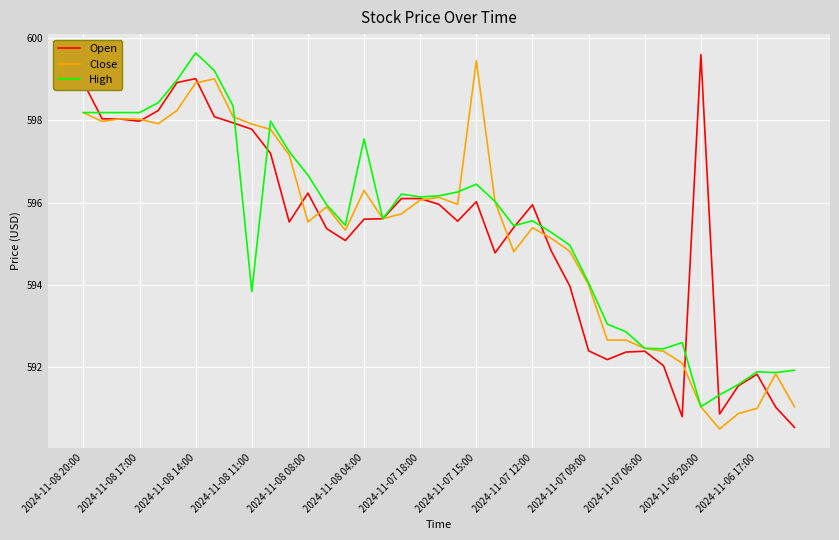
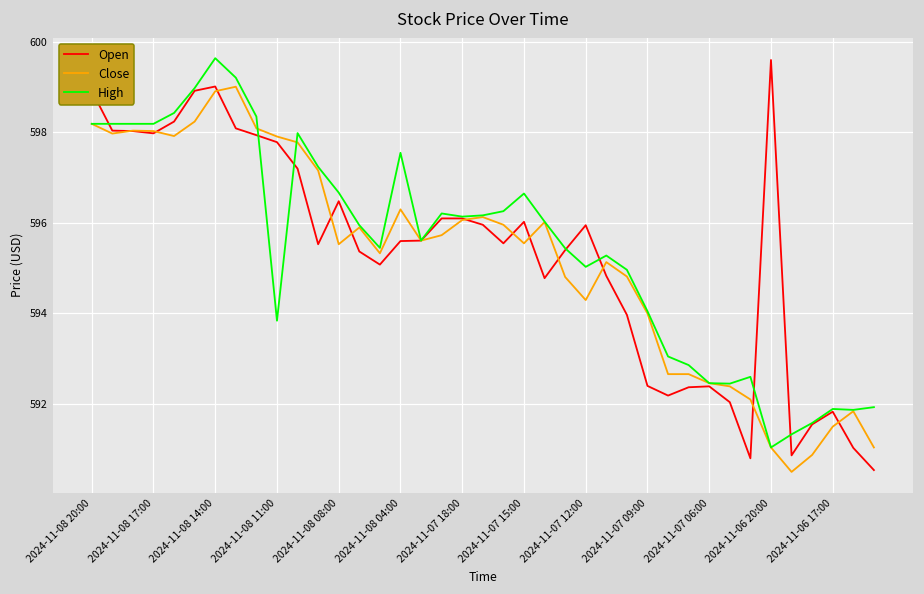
Open, 2024-11-08 08:00: 596.2 -> 596.5
Close, 2024-11-07 15:00: 599.5 -> 595.6
High, 2024-11-07 15:00: 596.5 -> 596.7
Close, 2024-11-07 12:00: 595.4 -> 594.3
High, 2024-11-07 12:00: 595.6 -> 595.0
Close, 2024-11-06 17:00: 591.0 -> 591.5
